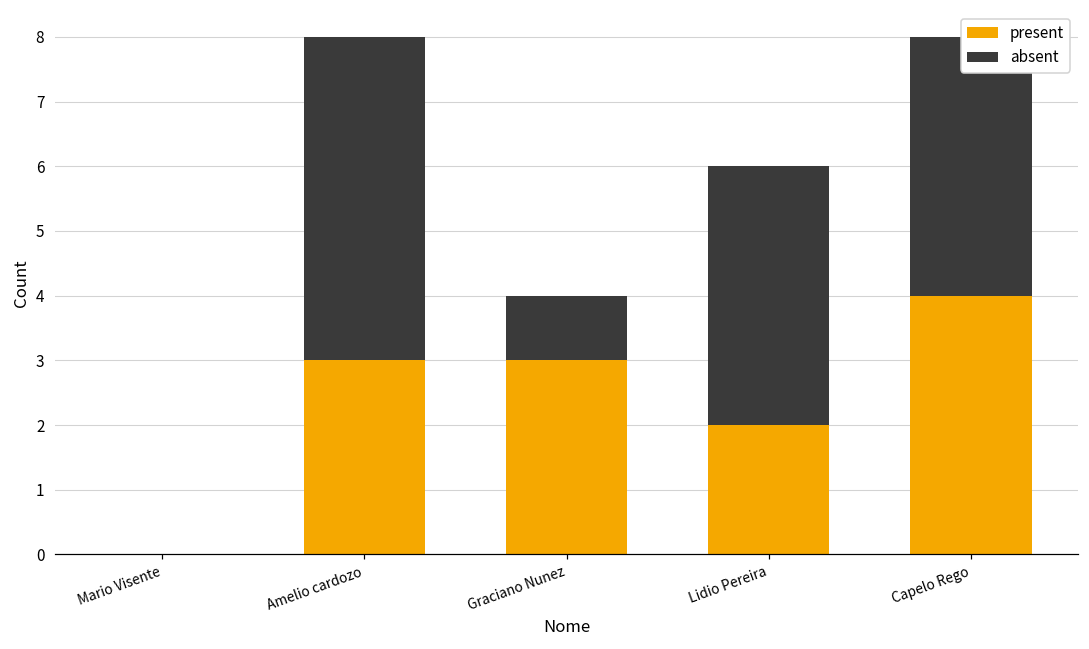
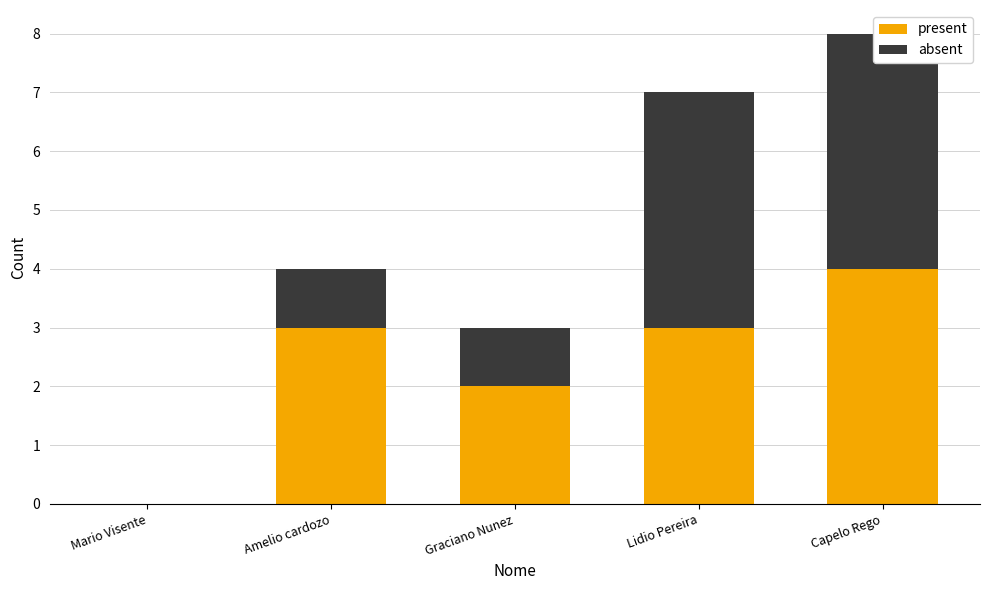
absent, Amelio cardozo: 5 -> 1
present, Graciano Nunez: 3 -> 2
present, Lidio Pereira: 2 -> 3
